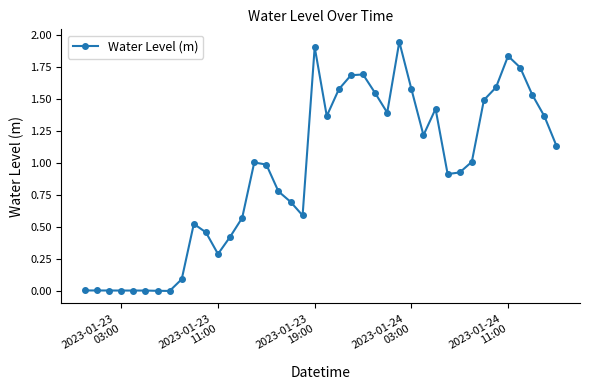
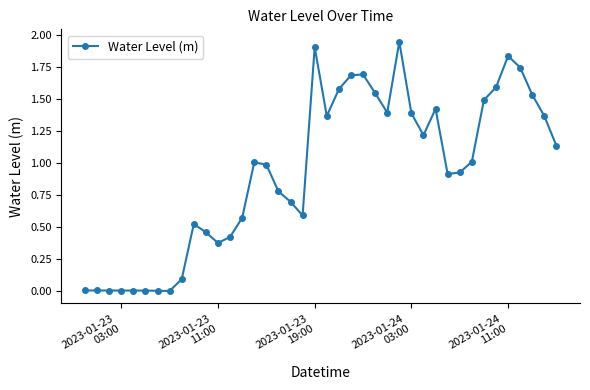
2023-01-23 11:00: 0.29 -> 0.37
2023-01-24 03:00: 1.58 -> 1.39
